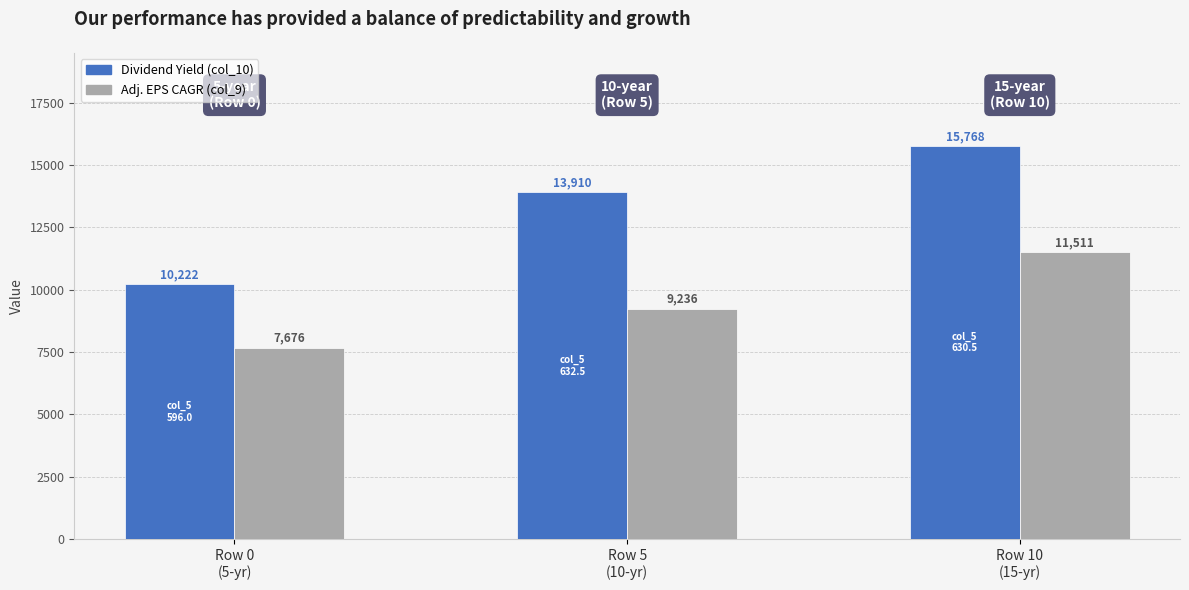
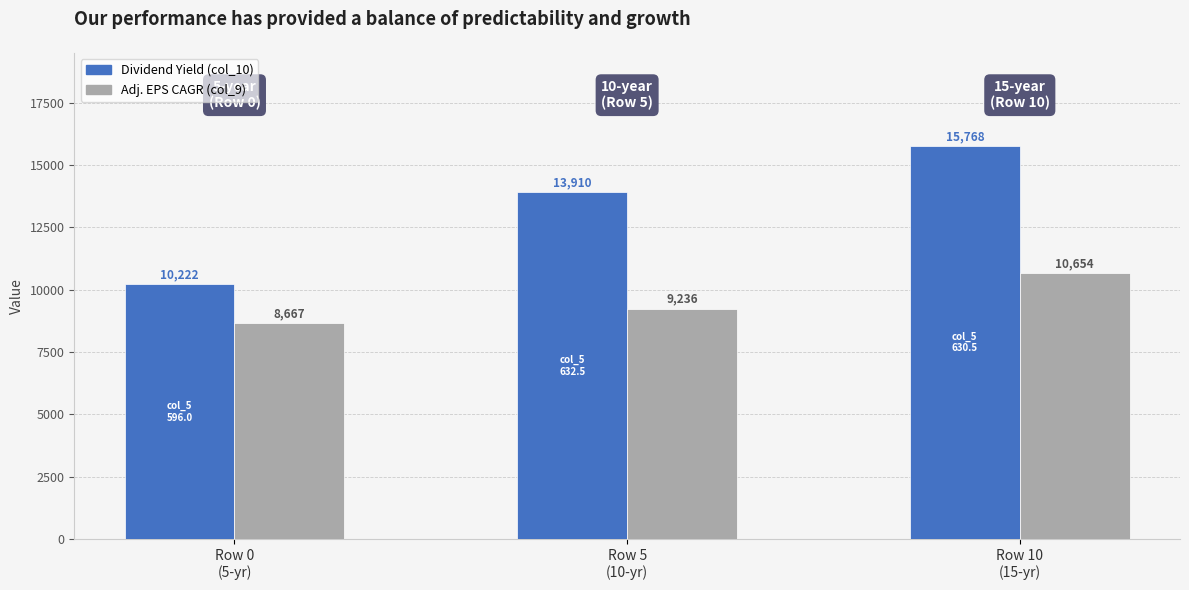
Adj. EPS CAGR (col_9), Row 0 (5-yr): 7,676 -> 8,667
Adj. EPS CAGR (col_9), Row 10 (15-yr): 11,511 -> 10,654
